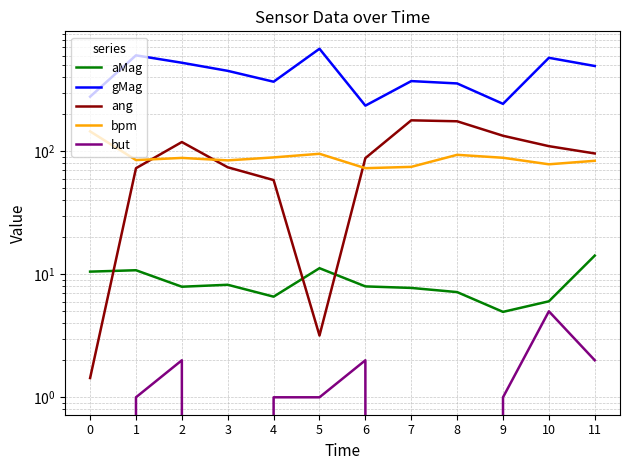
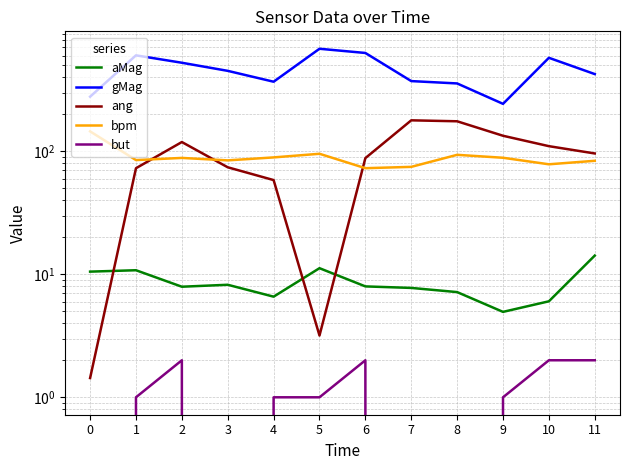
gMag, 6: 230 -> 600
but, 10: 5 -> 2
gMag, 11: 490 -> 420
